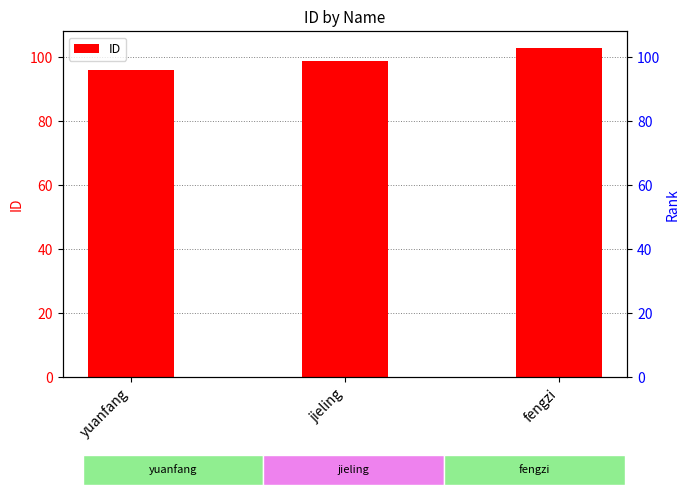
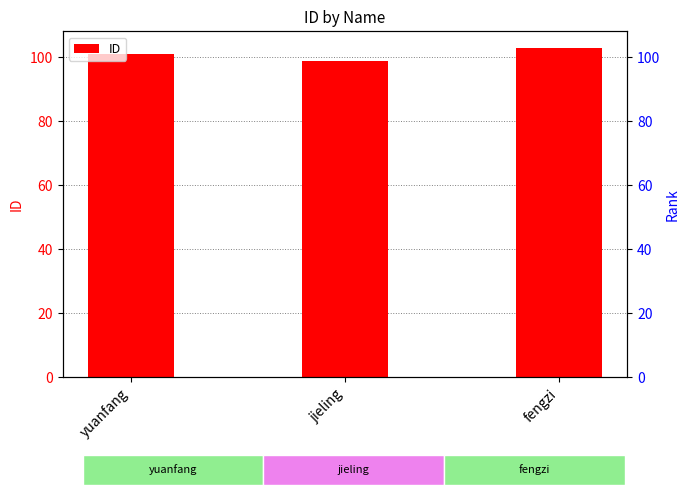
yuanfang: 96 -> 101
